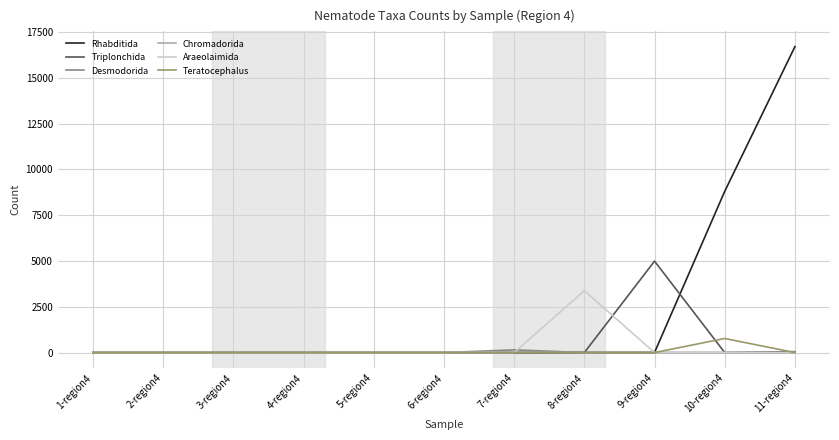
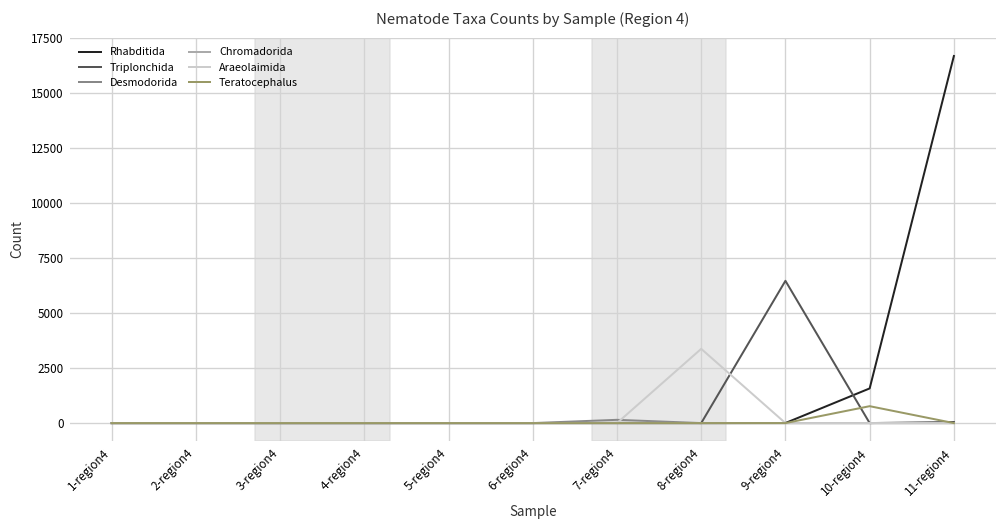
Triplonchida, 9-region4: 5000 -> 6500
Rhabditida, 10-region4: 8800 -> 1600
